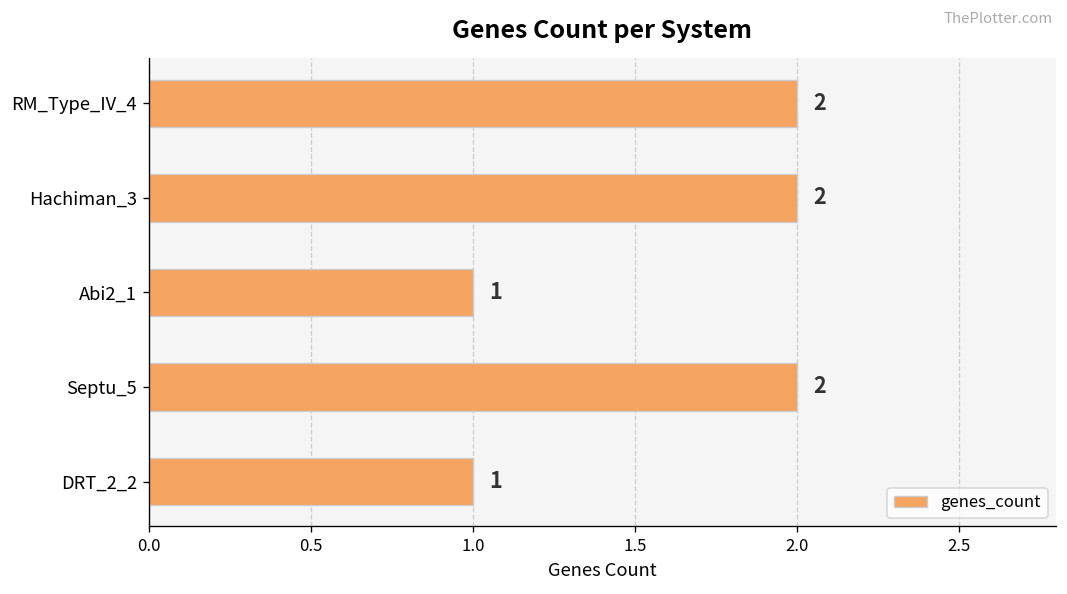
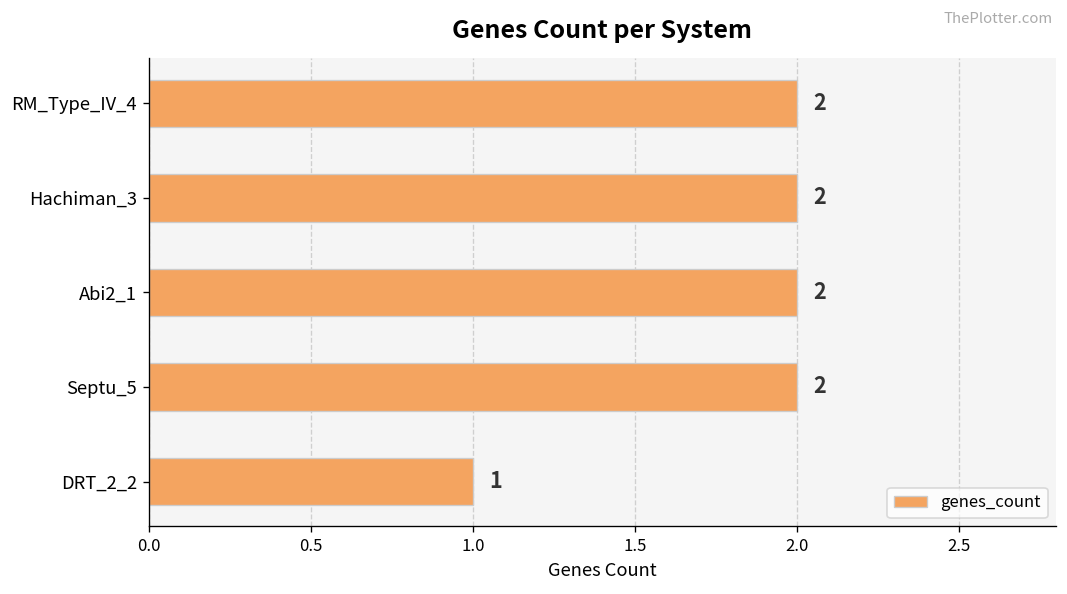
Abi2_1: 1 -> 2
